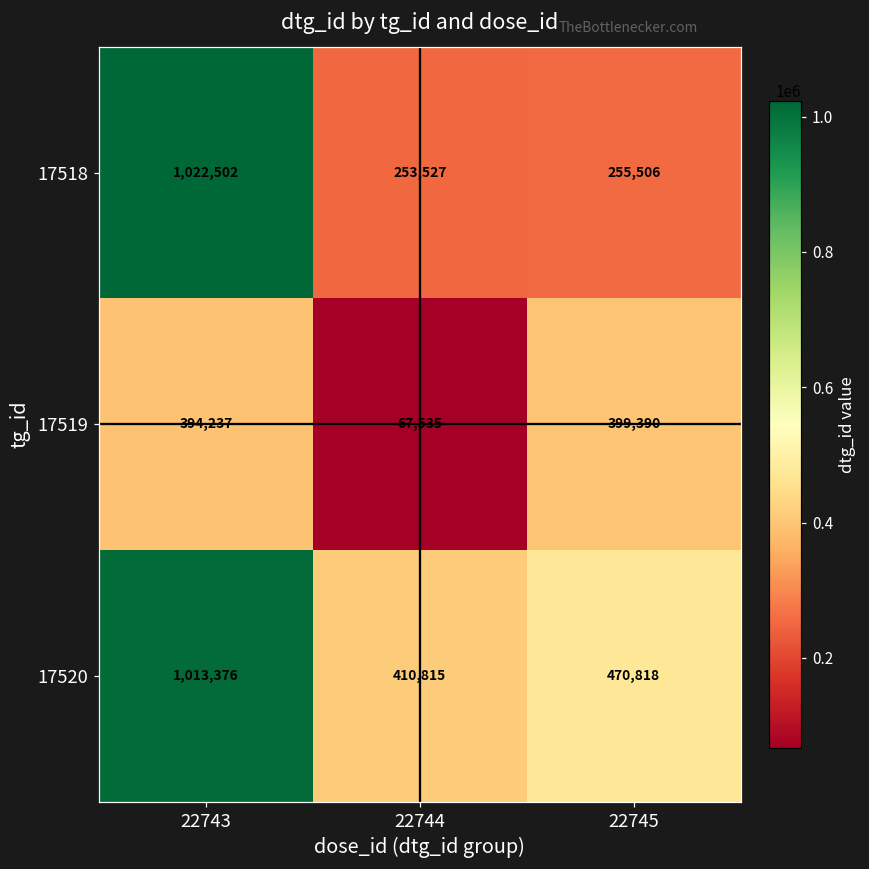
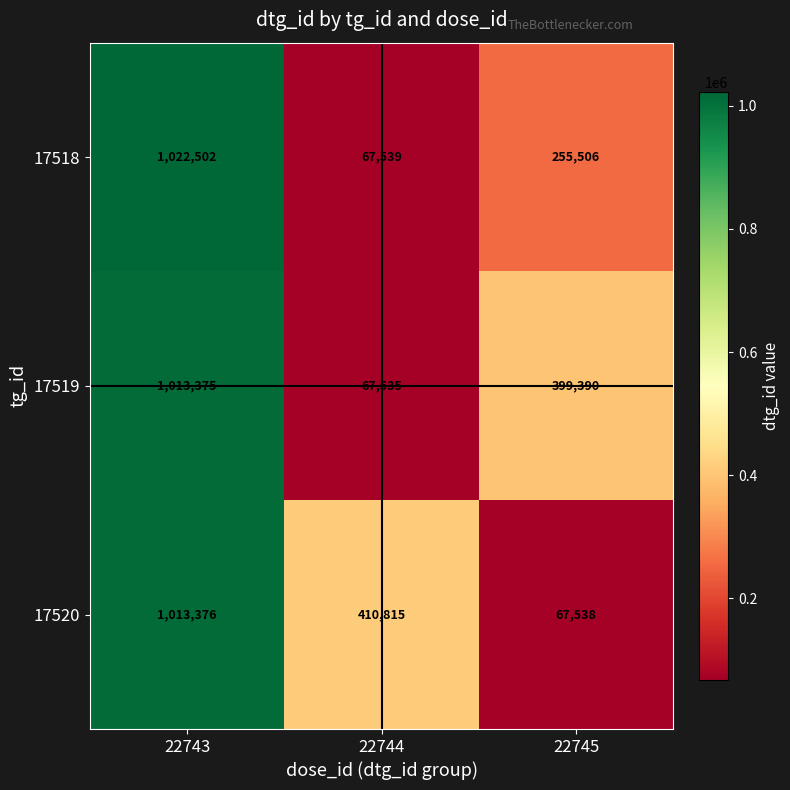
17518, 22744: 253,527 -> 67,539
17519, 22743: 394,237 -> 1,013,375
17520, 22745: 470,818 -> 67,538
